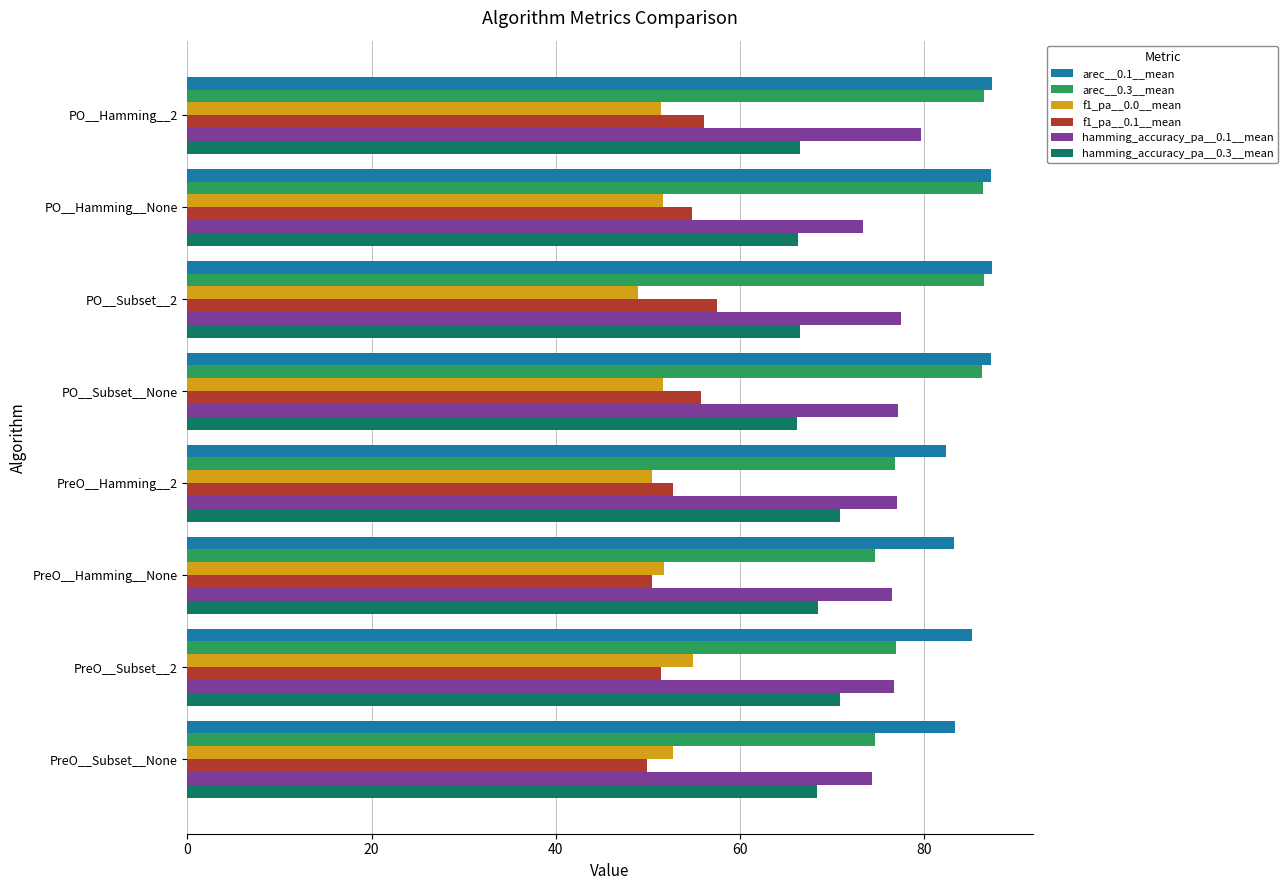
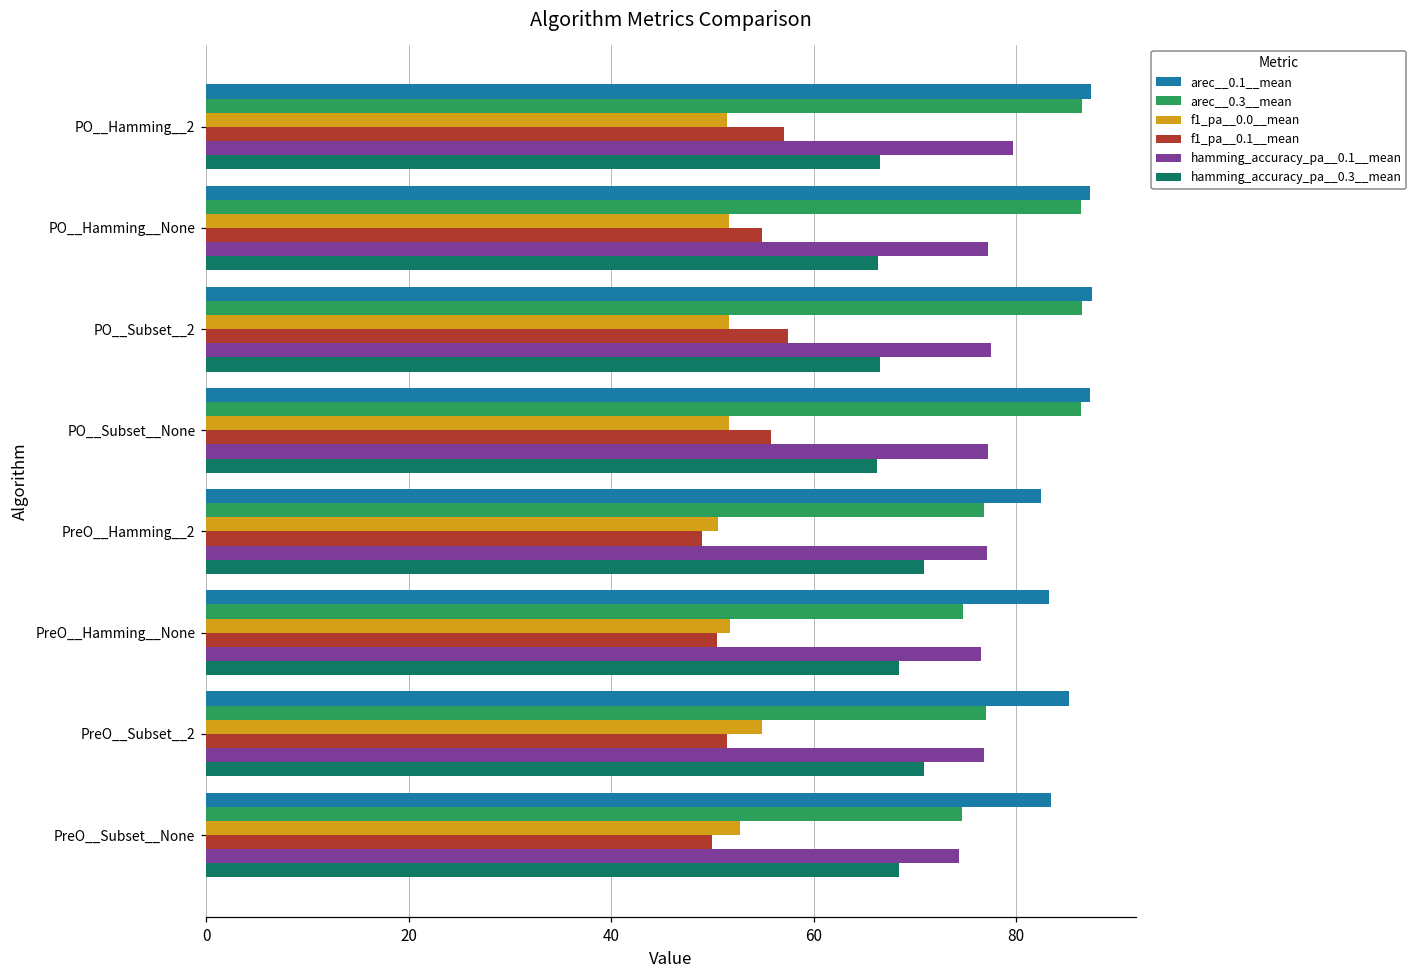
f1_pa__0.1__mean, PO__Hamming__2: 56 -> 57
hamming_accuracy_pa__0.1__mean, PO__Hamming__None: 73 -> 77
f1_pa__0.0__mean, PO__Subset__2: 49 -> 52
f1_pa__0.1__mean, PreO__Hamming__2: 53 -> 49
